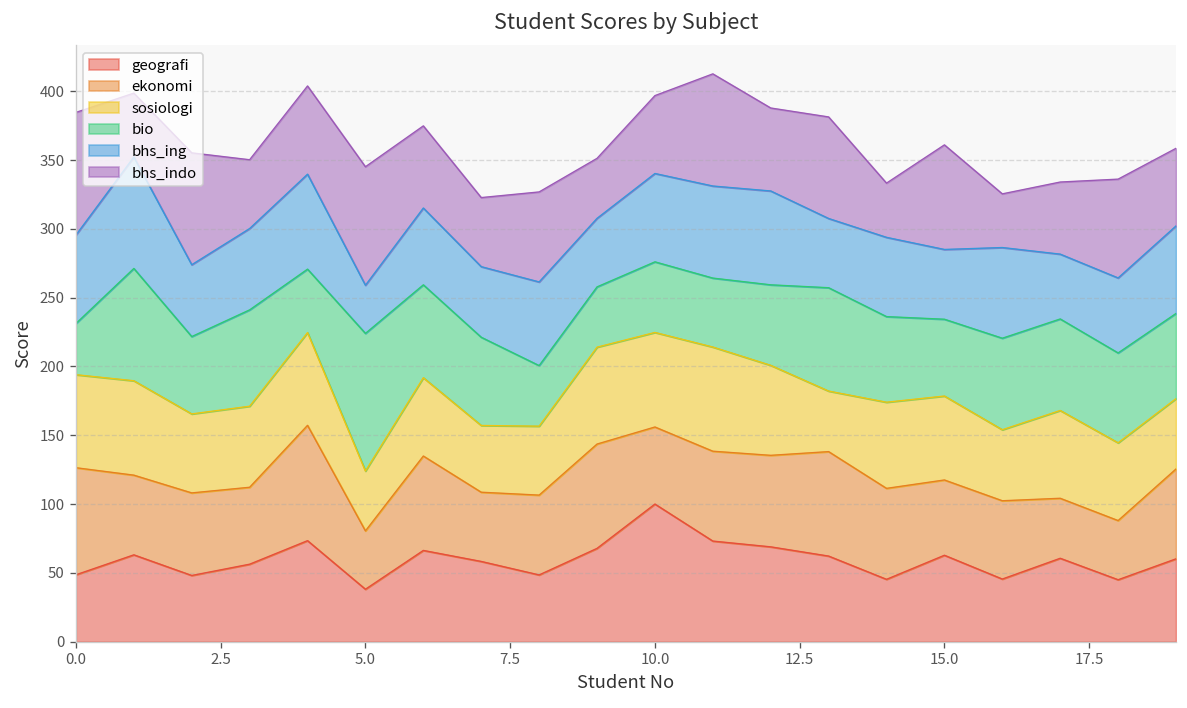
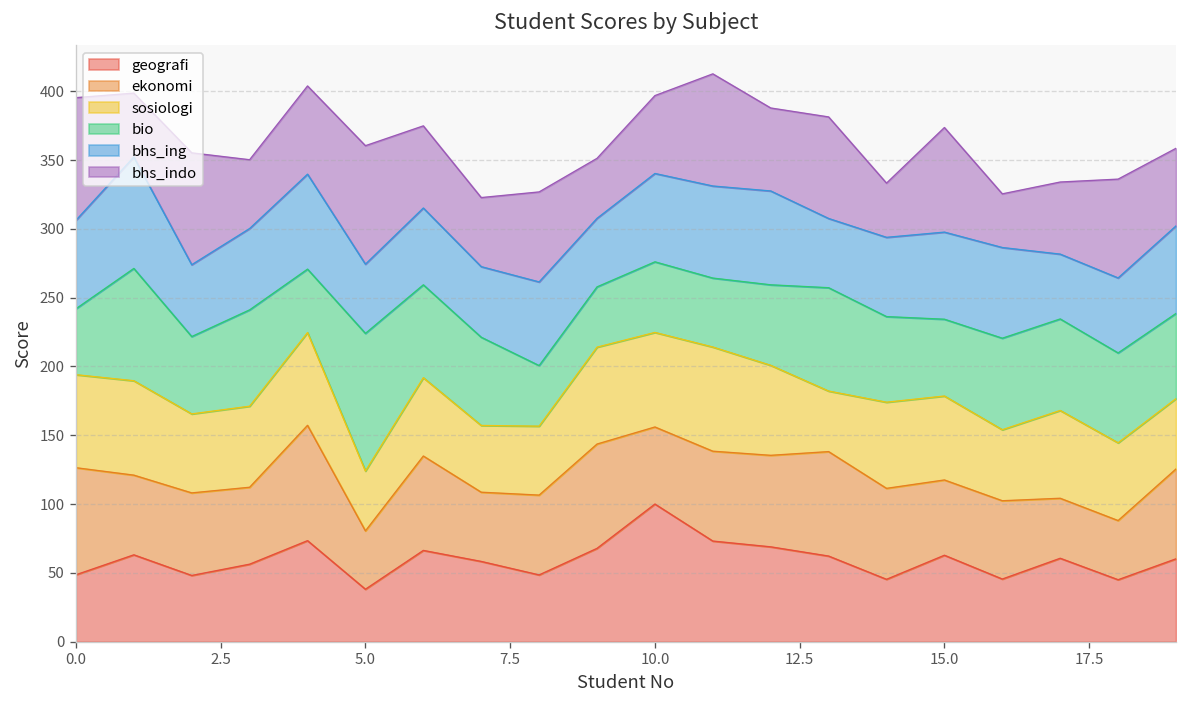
bio, 0.0: 37 -> 48
bhs_ing, 5.0: 35 -> 50
bhs_ing, 15.0: 51 -> 63
